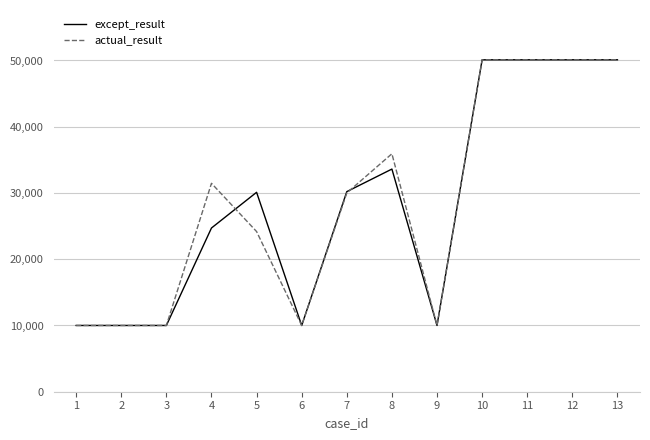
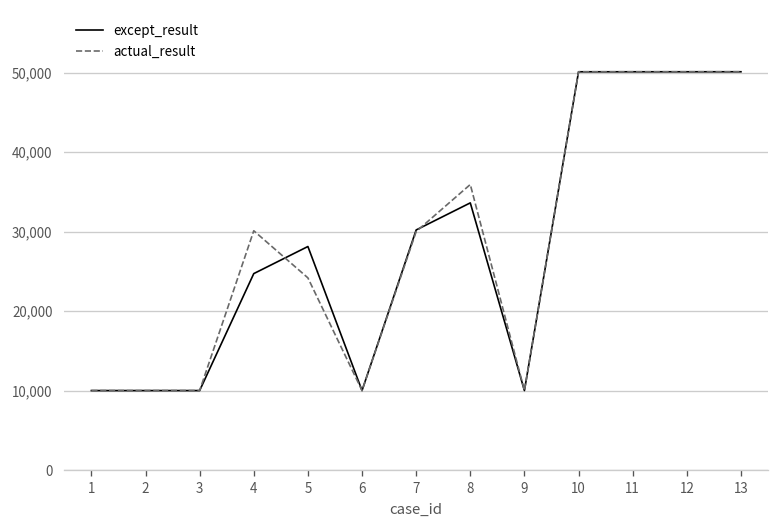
actual_result, 4: 31,000 -> 30,000
except_result, 5: 30,000 -> 28,000
